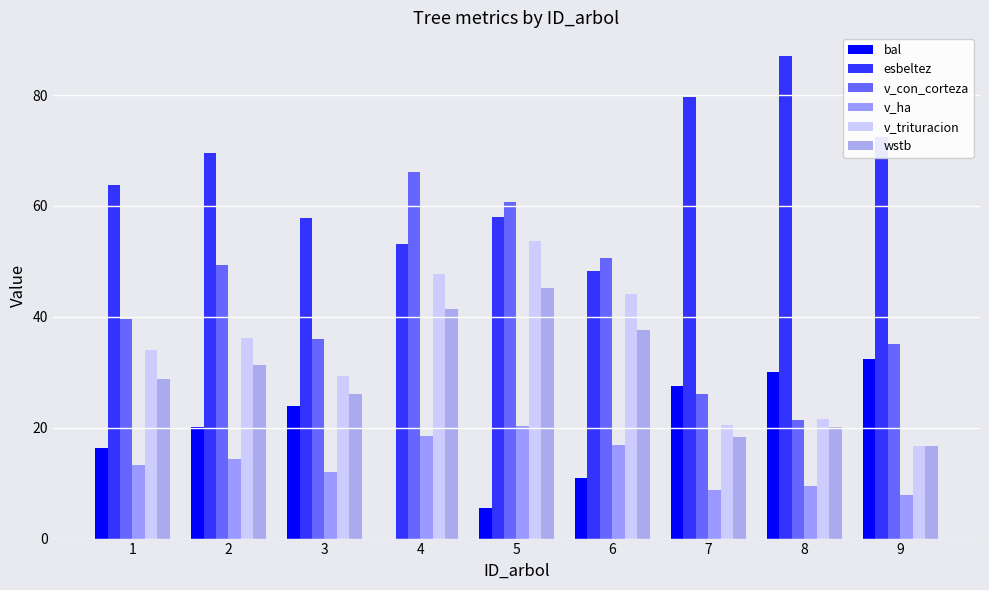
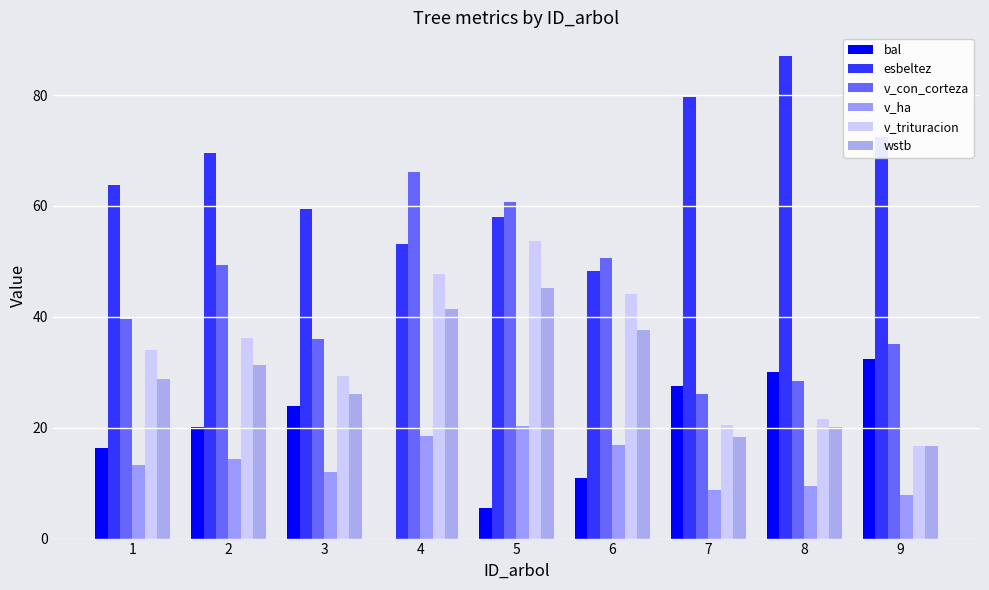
esbeltez, 3: 58 -> 59
v_con_corteza, 8: 21 -> 28
